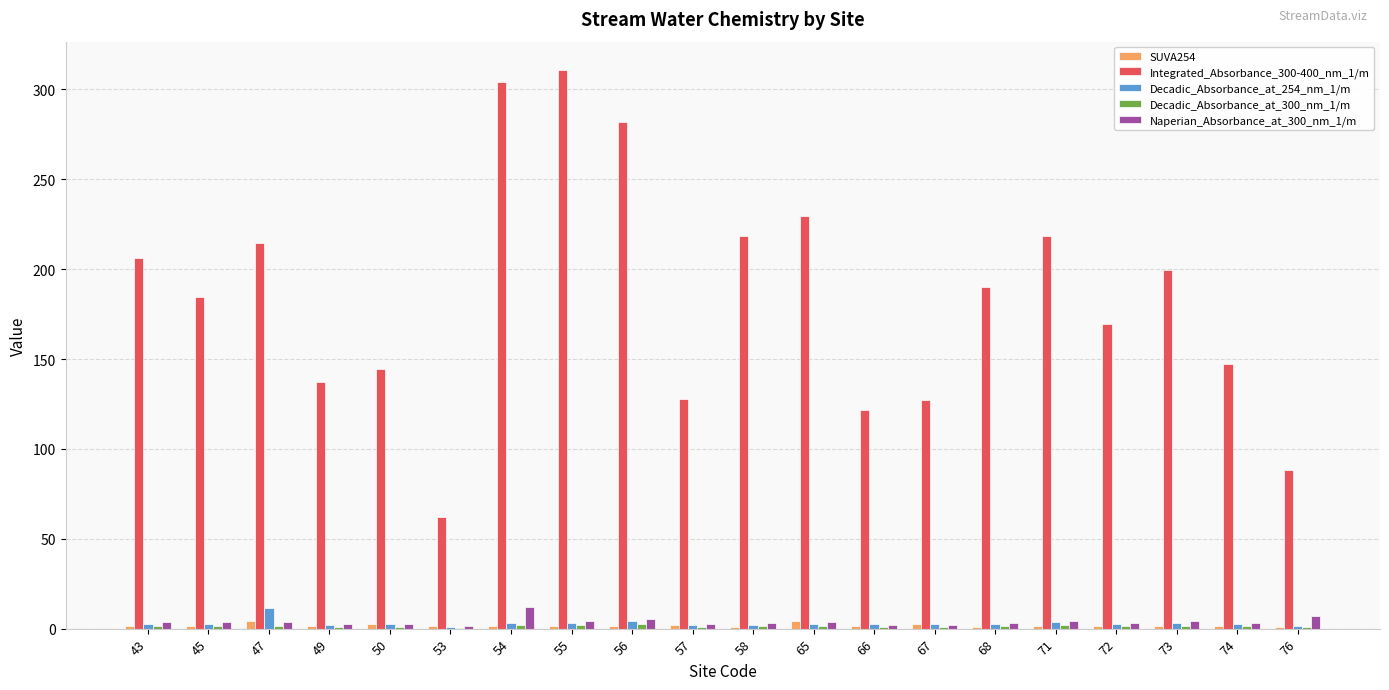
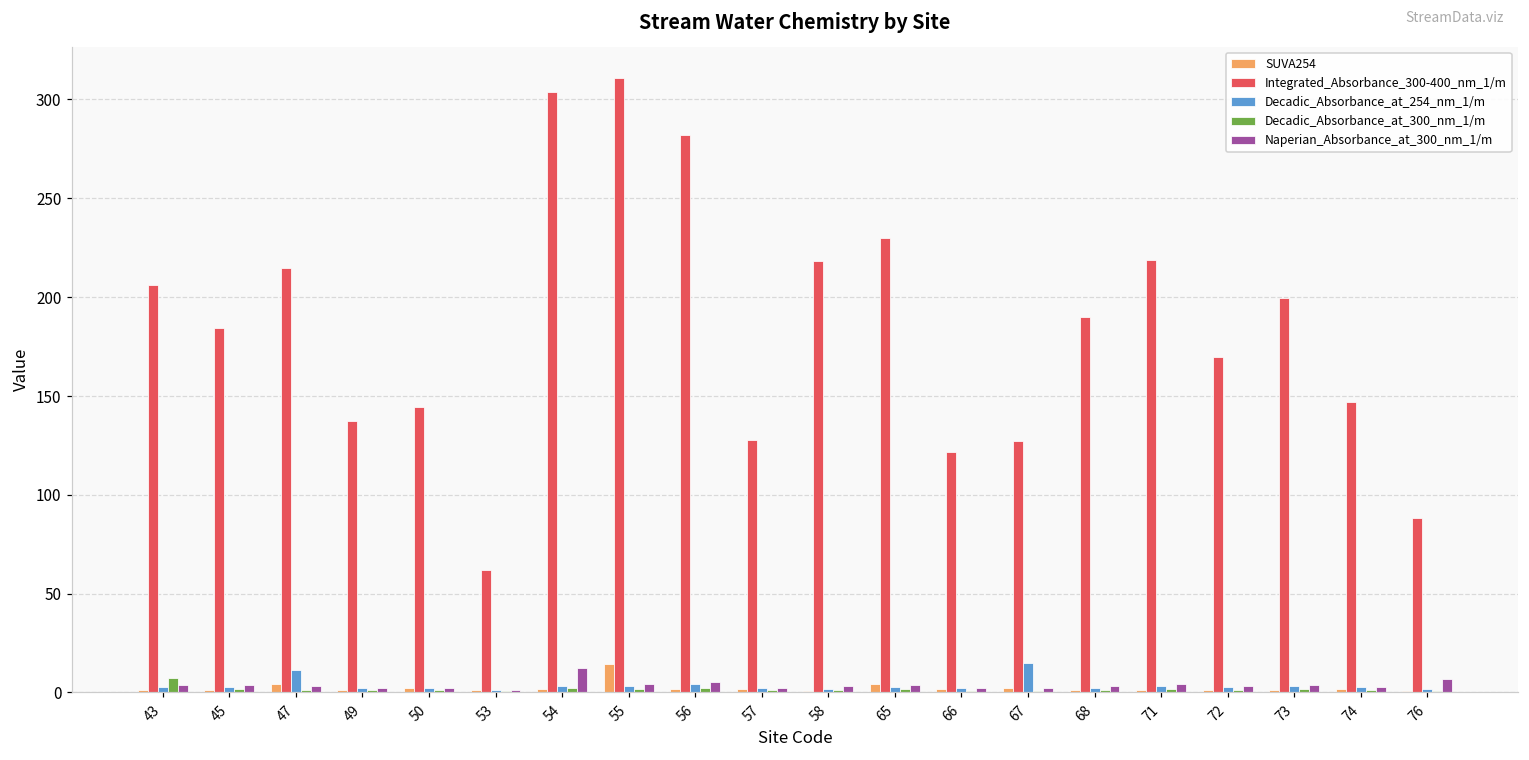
Decadic_Absorbance_at_300_nm_1/m, 43: 2 -> 7
SUVA254, 55: 1 -> 14
Decadic_Absorbance_at_254_nm_1/m, 67: 2 -> 15
